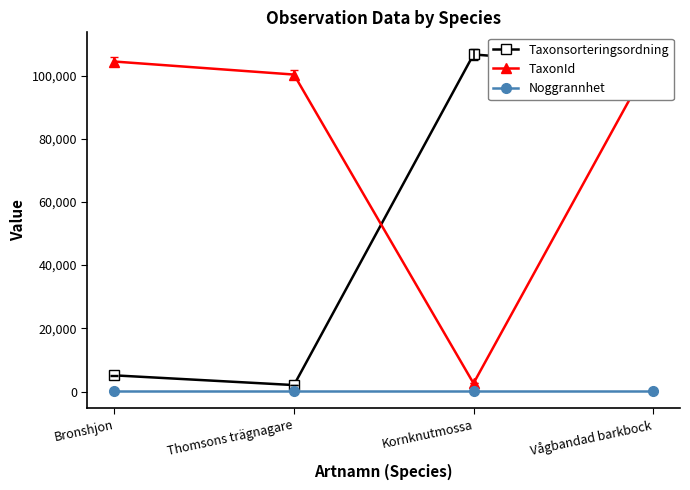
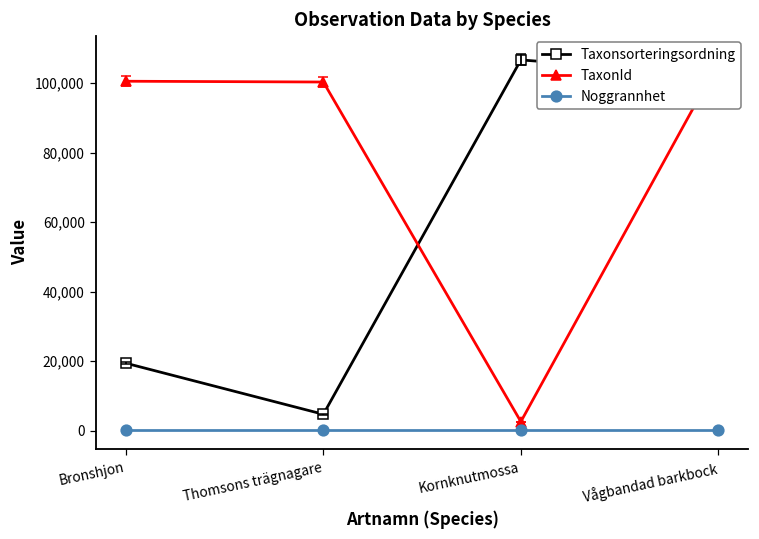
Taxonsorteringsordning, Bronshjon: 5,000 -> 19,000
TaxonId, Bronshjon: 104,000 -> 101,000
Taxonsorteringsordning, Thomsons trägnagare: 2,000 -> 5,000
